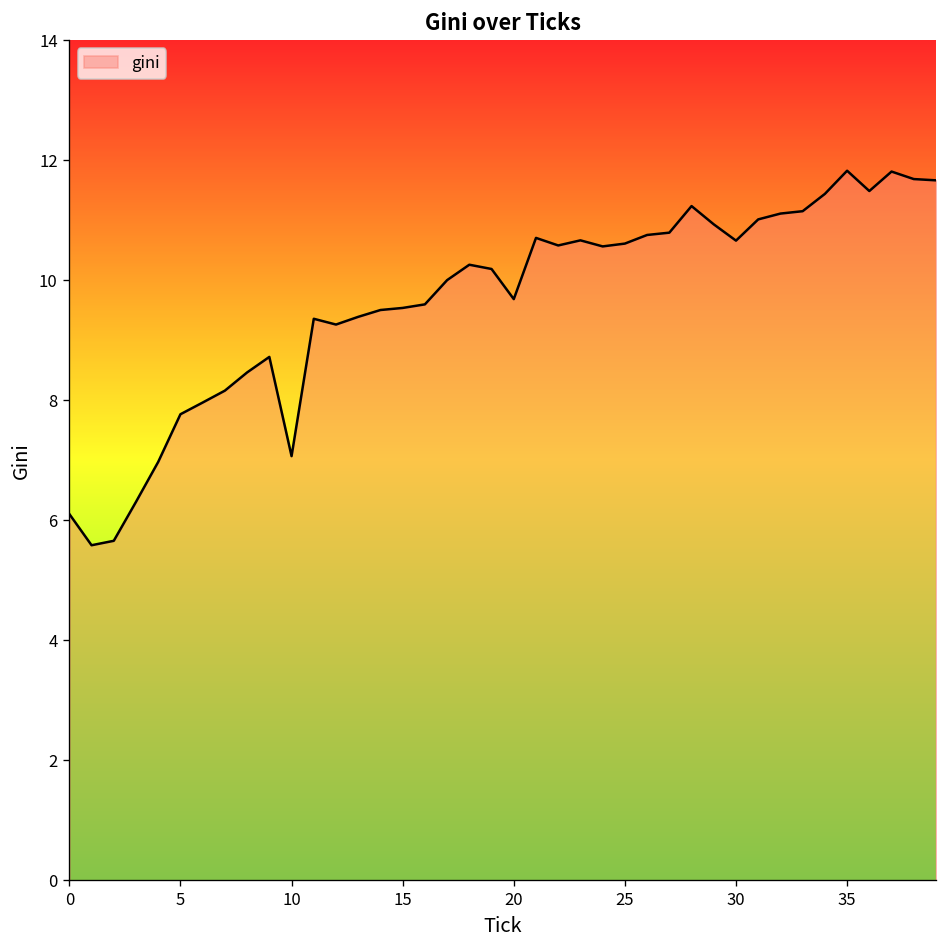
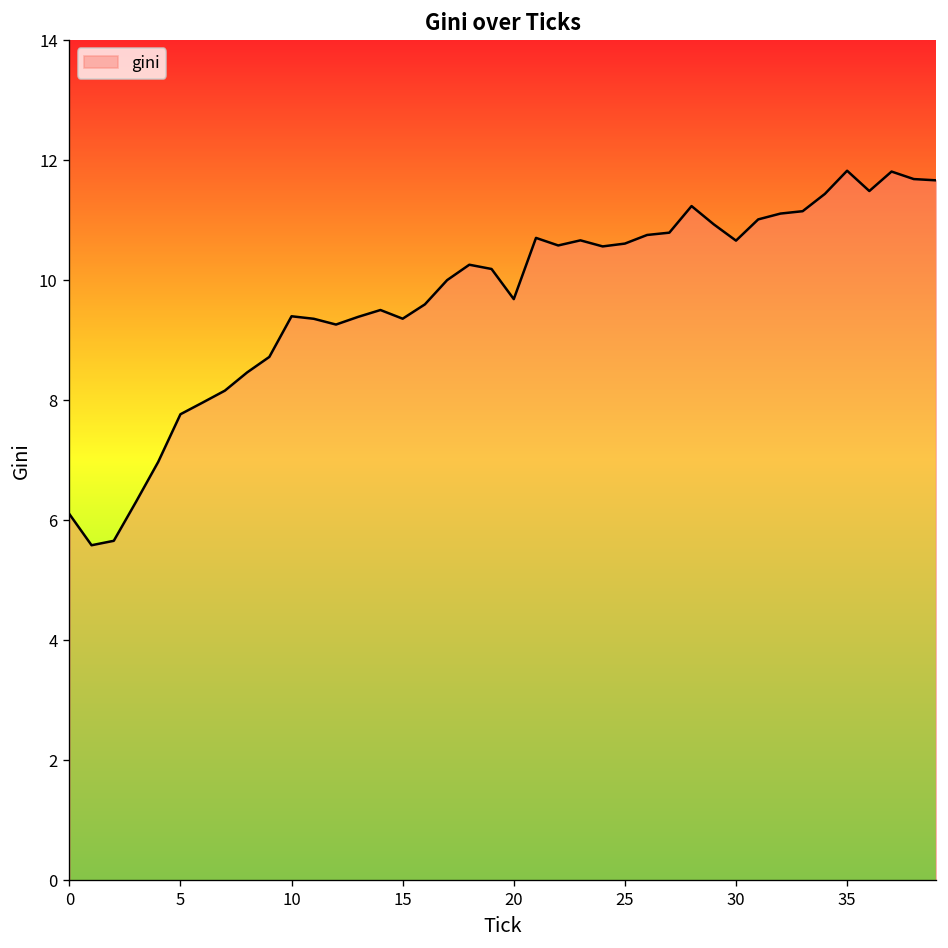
10: 7.1 -> 9.4
15: 9.5 -> 9.4
